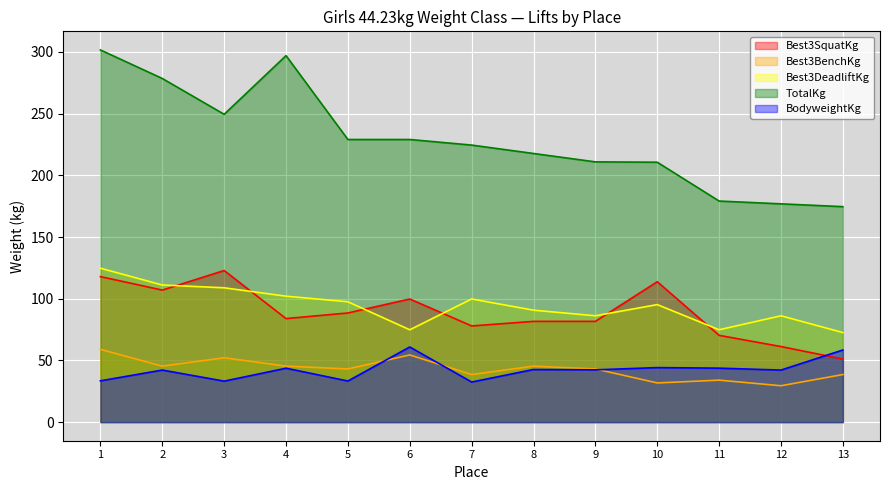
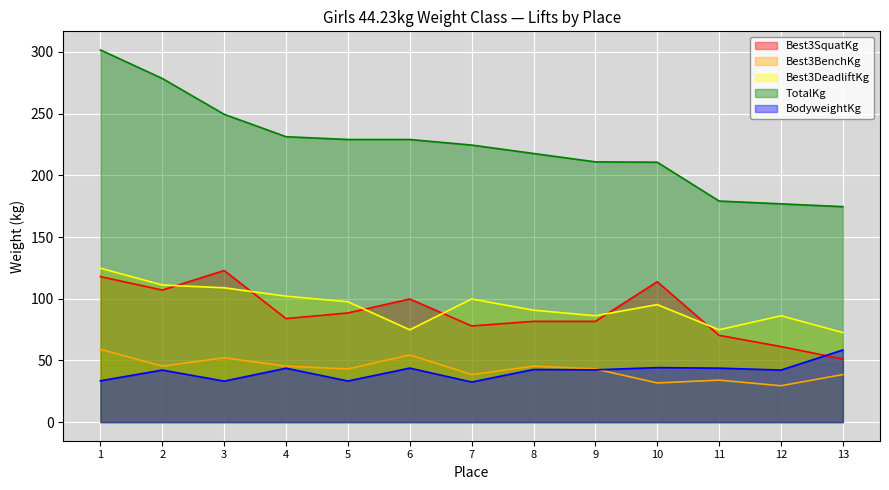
TotalKg, 4: 297 -> 231
BodyweightKg, 6: 61 -> 44
